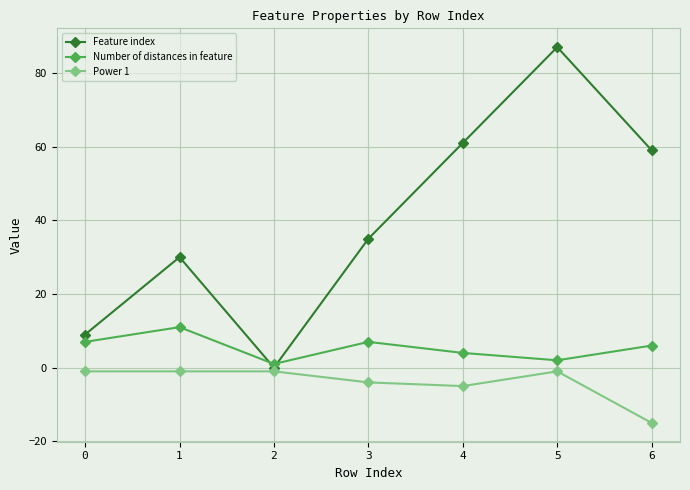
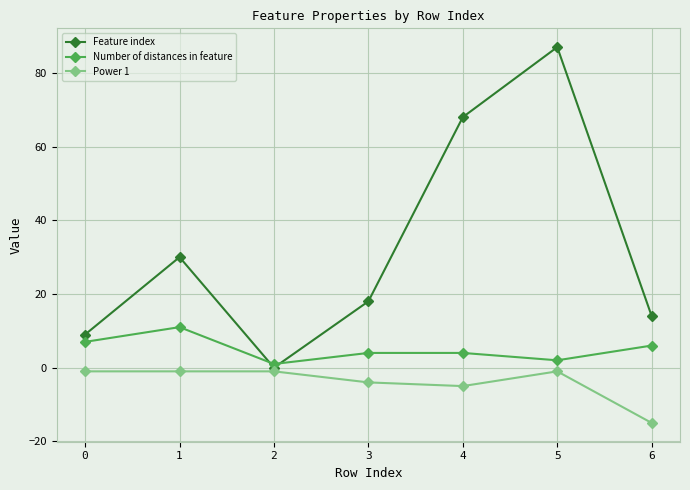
Feature index, 3: 35 -> 18
Number of distances in feature, 3: 7 -> 4
Feature index, 4: 61 -> 68
Feature index, 6: 59 -> 14
